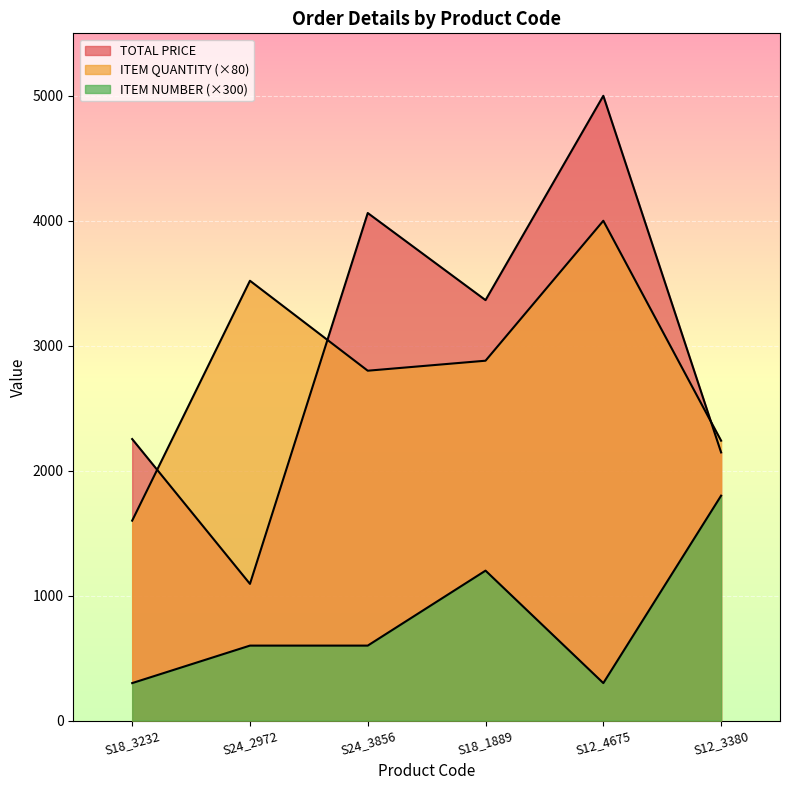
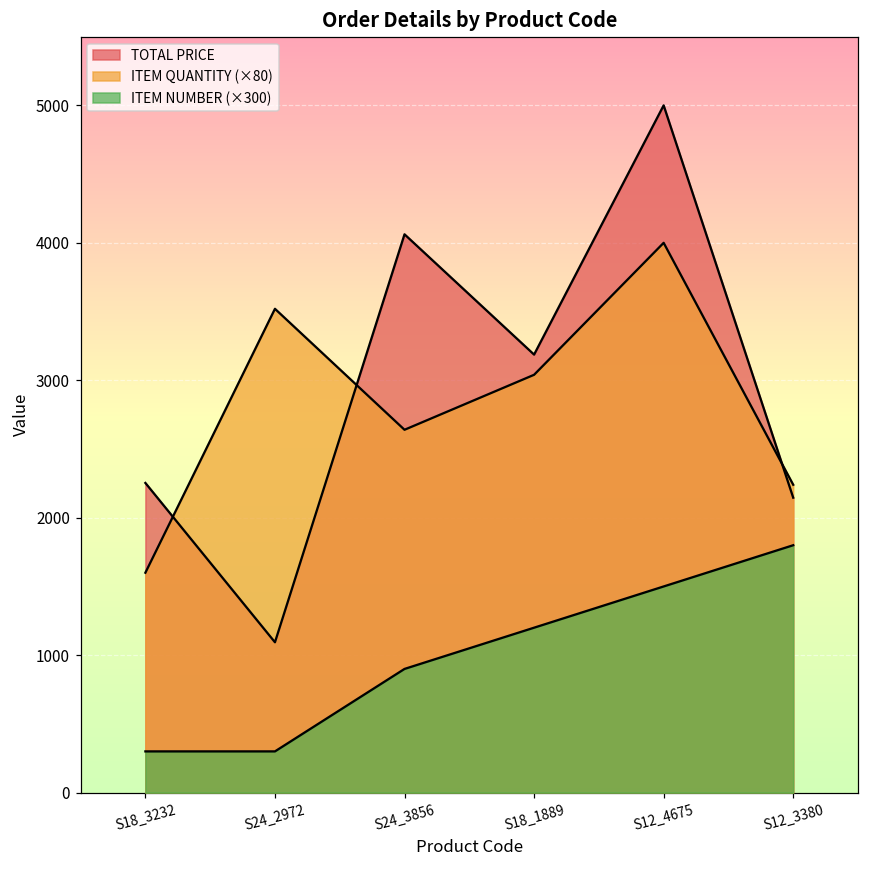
ITEM NUMBER (×300), S24_2972: 600 -> 300
ITEM QUANTITY (×80), S24_3856: 2800 -> 2640
ITEM NUMBER (×300), S24_3856: 600 -> 900
TOTAL PRICE, S18_1889: 3360 -> 3190
ITEM QUANTITY (×80), S18_1889: 2880 -> 3040
ITEM NUMBER (×300), S12_4675: 300 -> 1500
